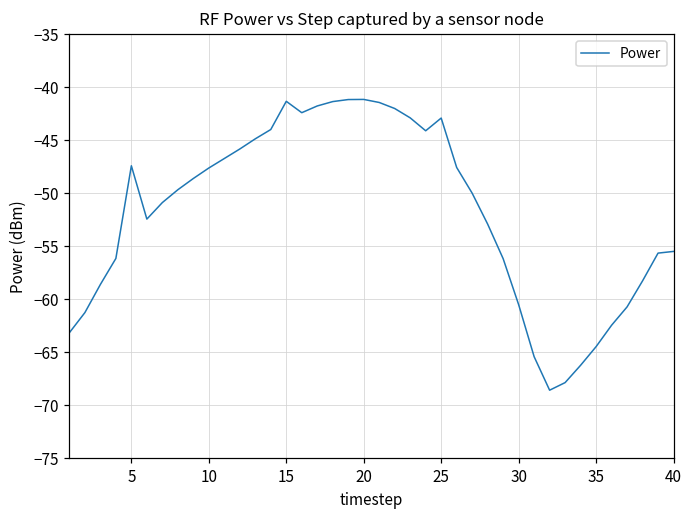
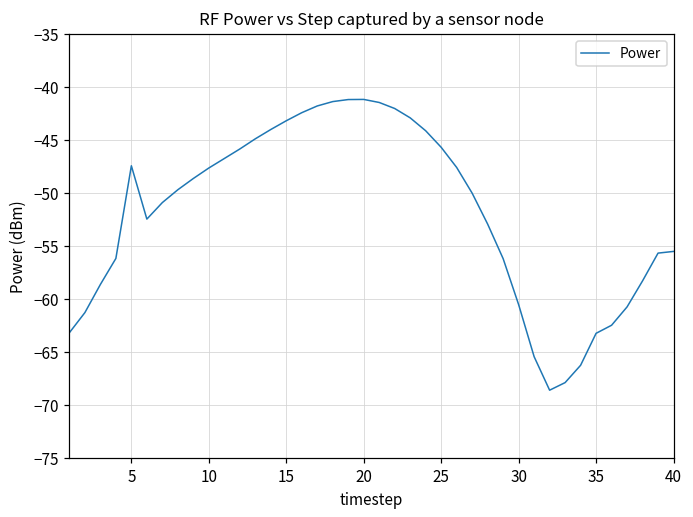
15: -41 -> -43
25: -43 -> -46
35: -64 -> -63
